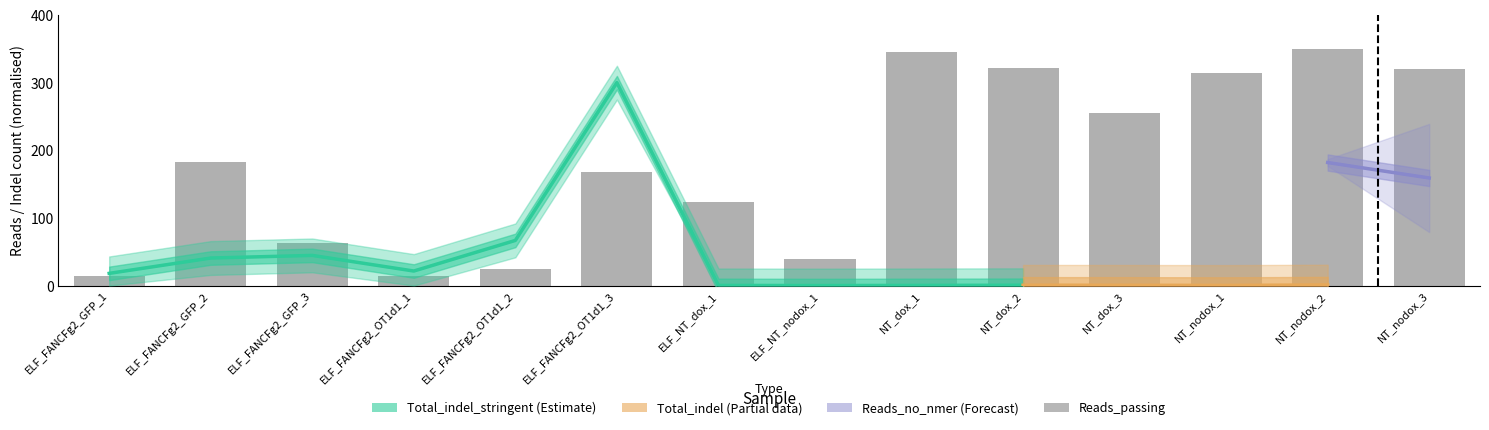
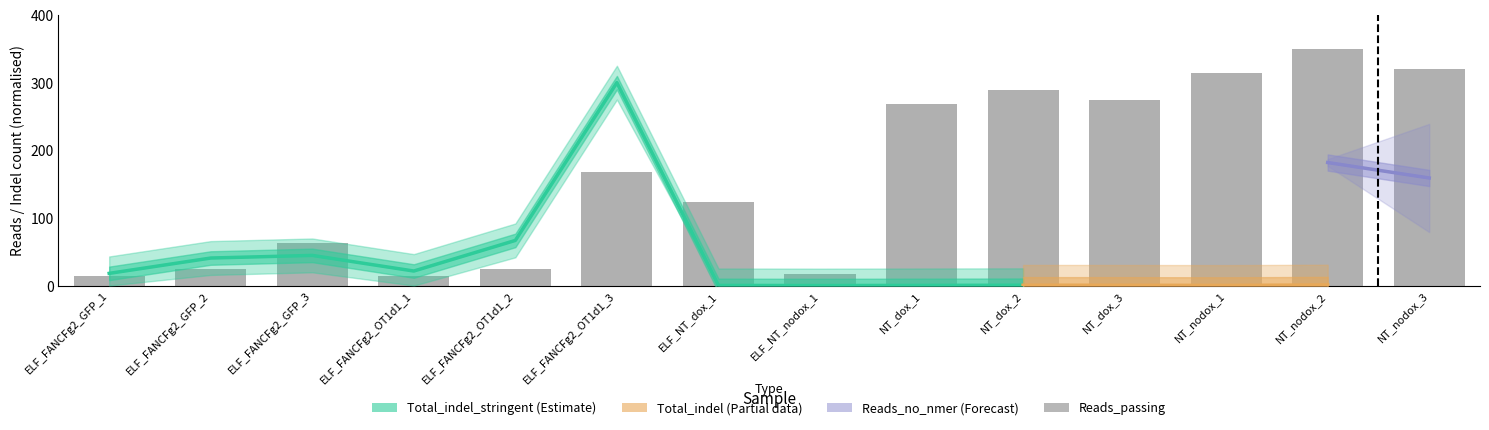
Reads_passing, ELF_FANCFg2_GFP_2: 180 -> 20
Reads_passing, ELF_NT_nodox_1: 40 -> 20
Reads_passing, NT_dox_1: 350 -> 270
Reads_passing, NT_dox_2: 320 -> 290
Reads_passing, NT_dox_3: 260 -> 270
